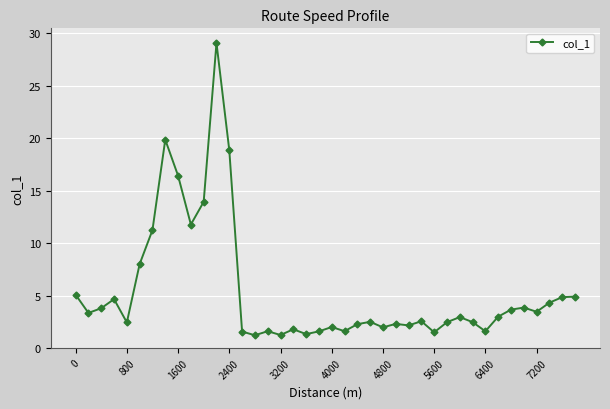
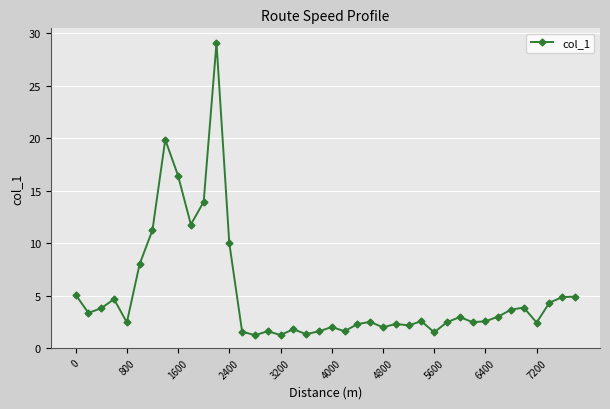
2400: 18.8 -> 10.0
6400: 1.6 -> 2.5
7200: 3.5 -> 2.4
